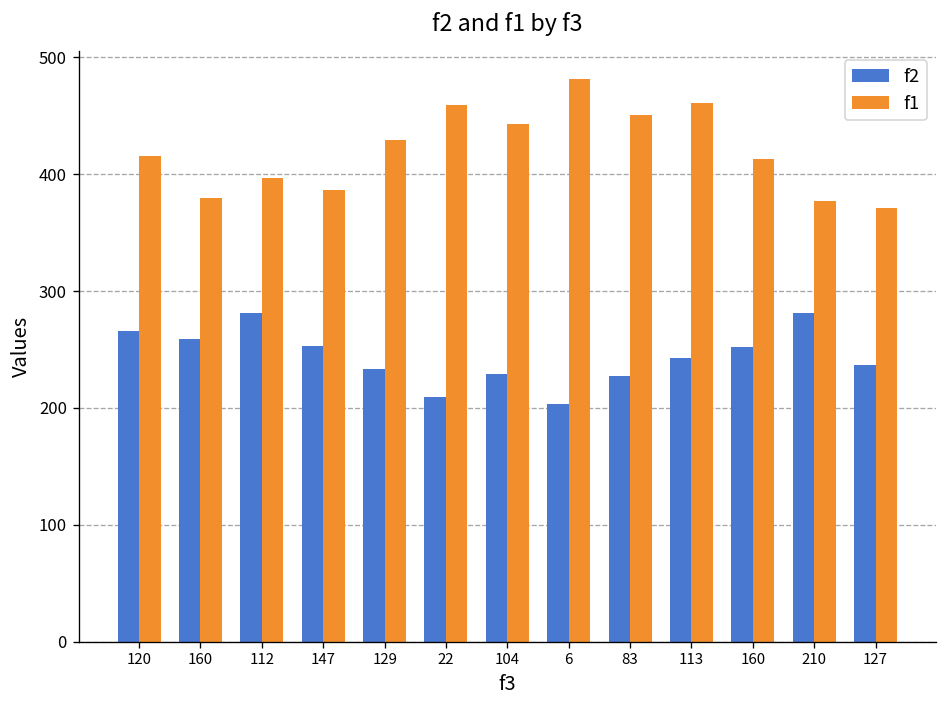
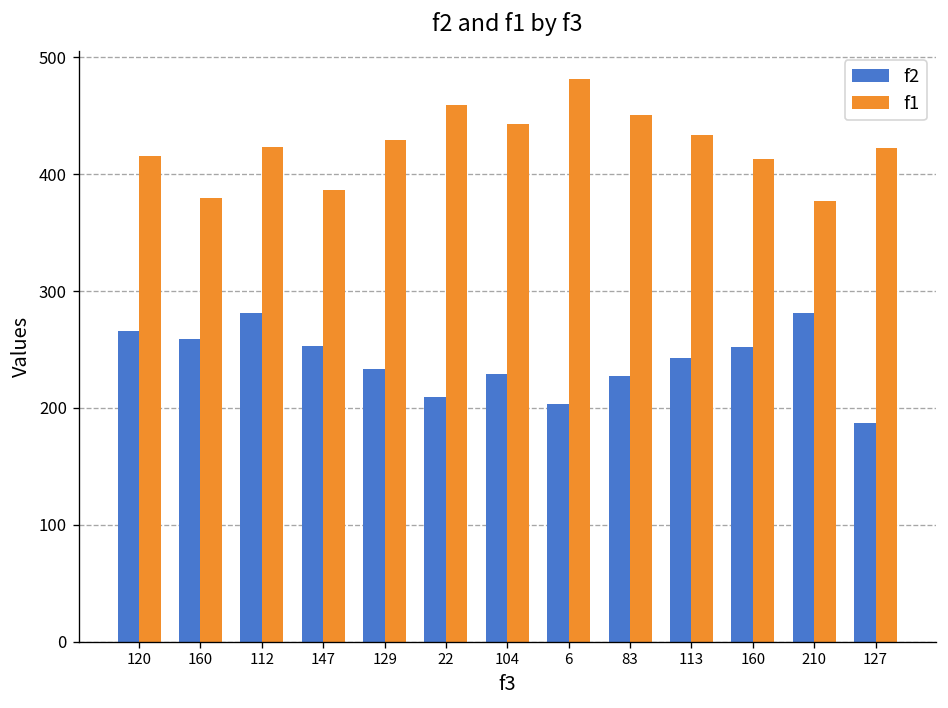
f1, 112: 400 -> 420
f1, 113: 460 -> 430
f2, 127: 240 -> 190
f1, 127: 370 -> 420
